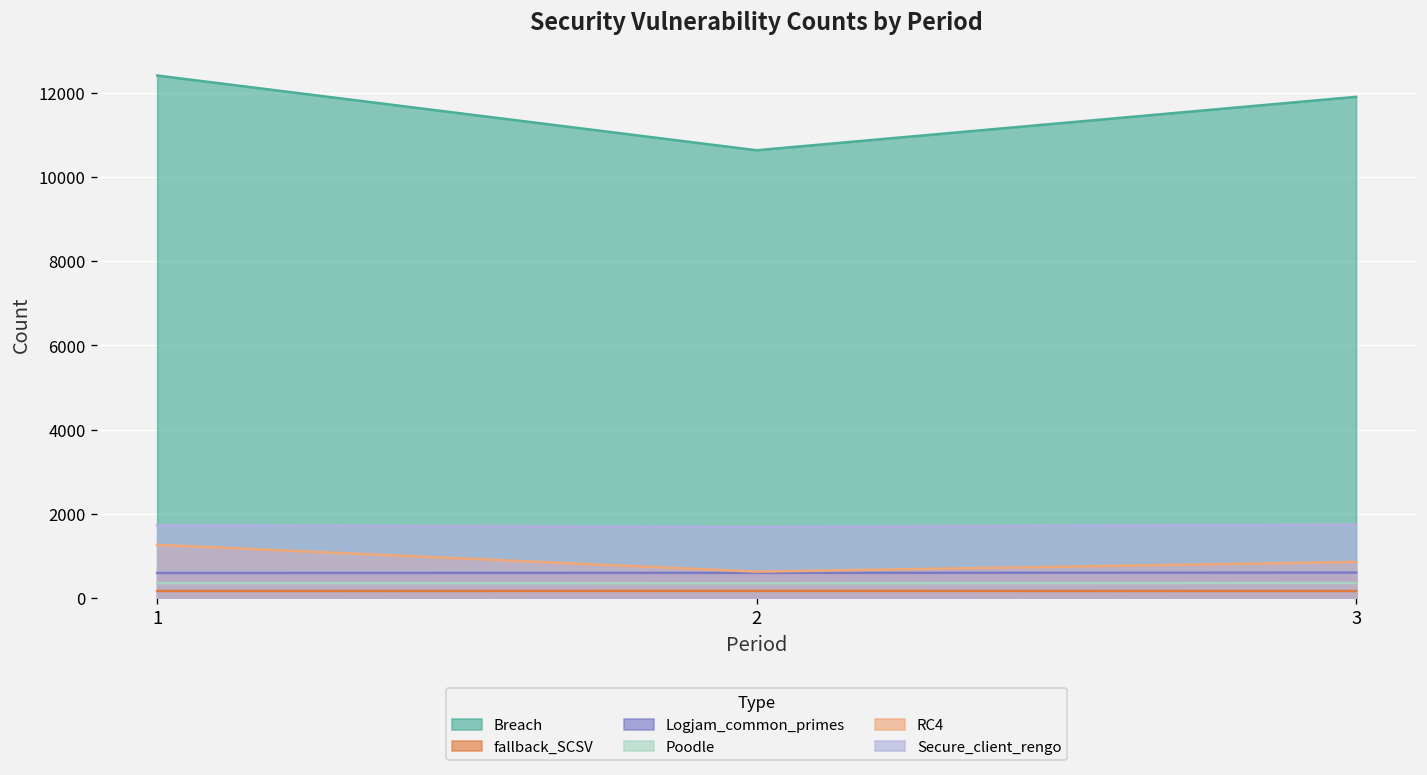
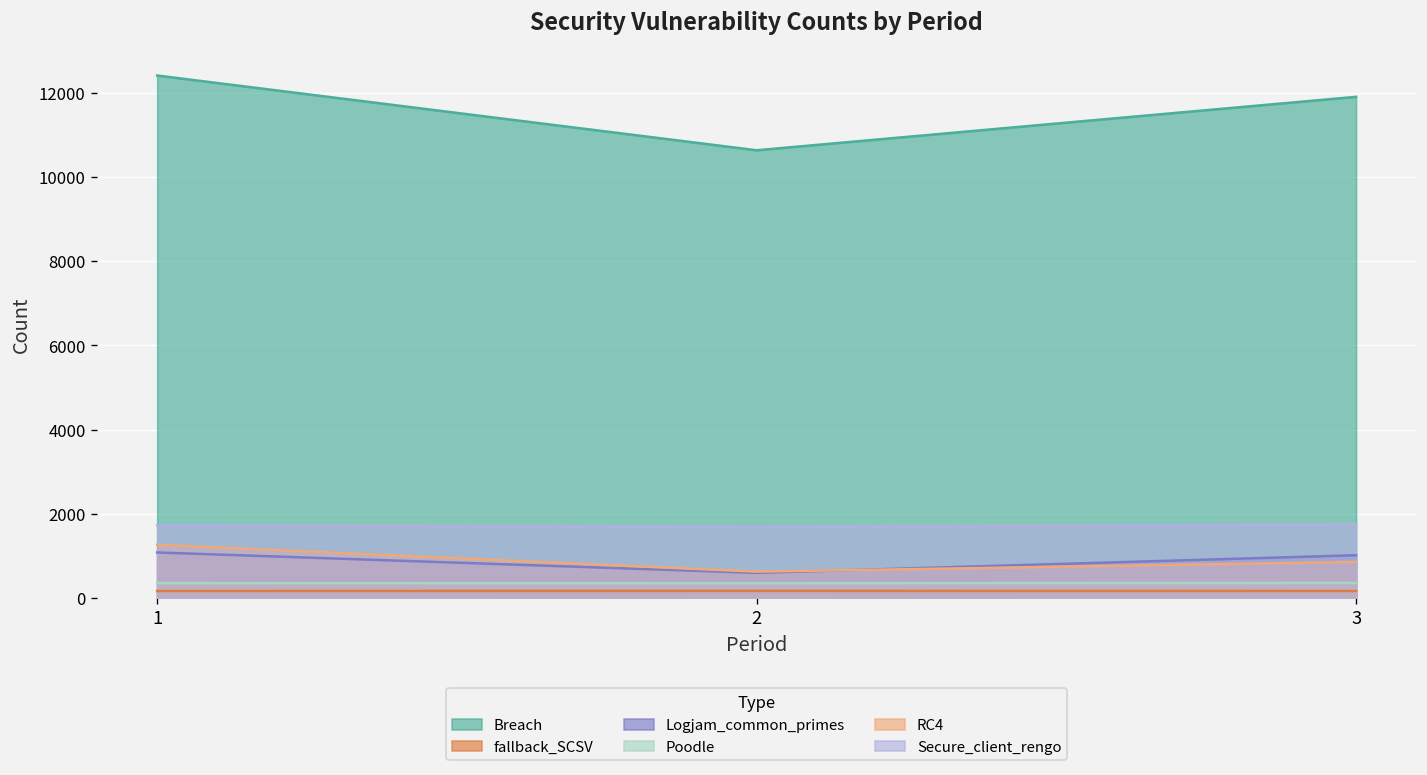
Logjam_common_primes, 1: 600 -> 1100
Logjam_common_primes, 3: 600 -> 1000
